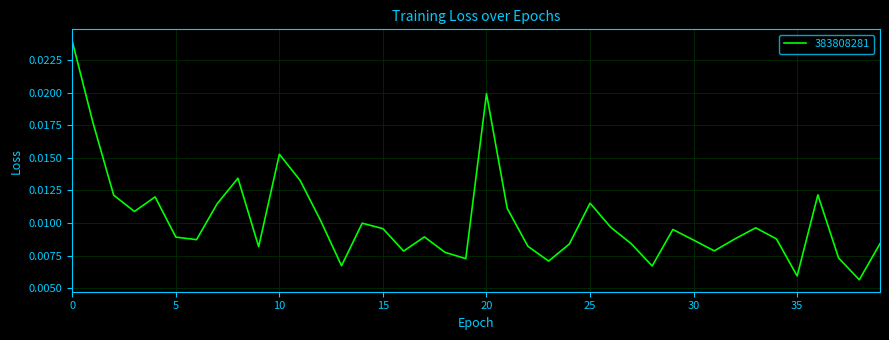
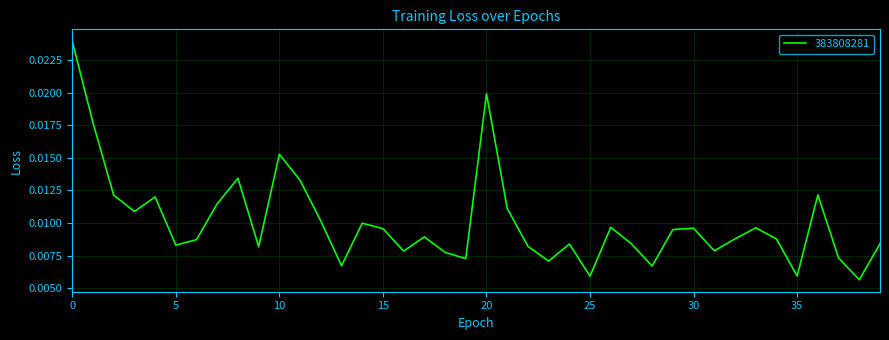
5: 0.0089 -> 0.0083
25: 0.0115 -> 0.0059
30: 0.0087 -> 0.0096
